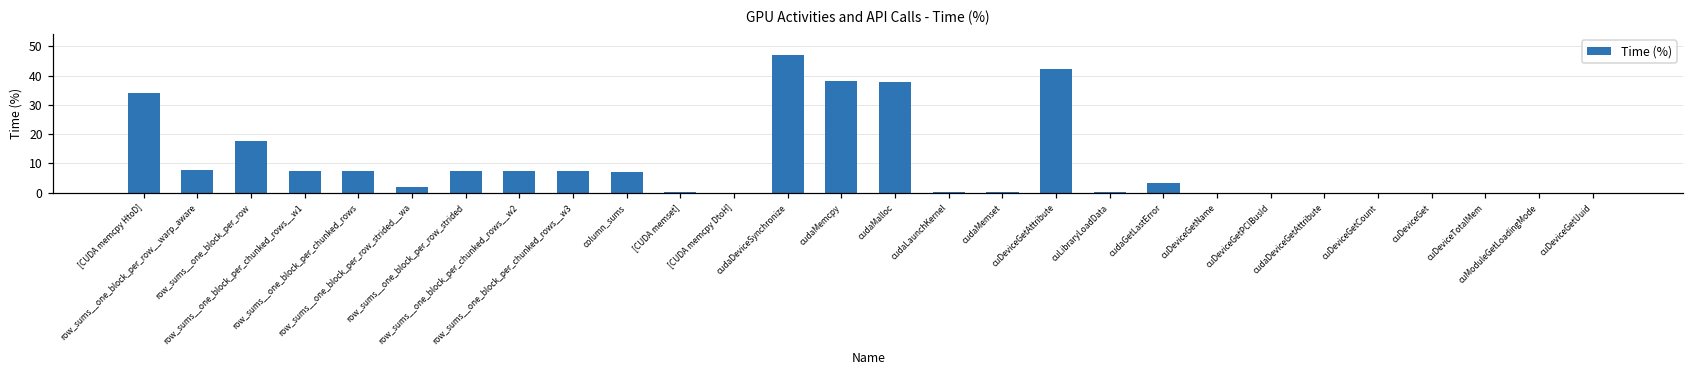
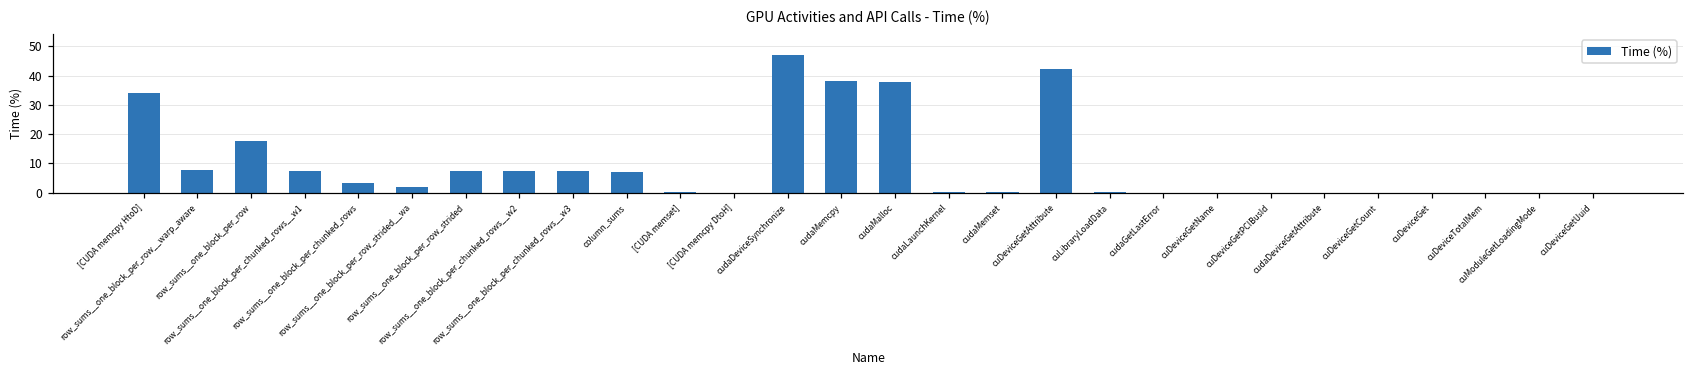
row_sums__one_block_per_chunked_rows: 7 -> 3
cudaGetLastError: 3 -> 0
